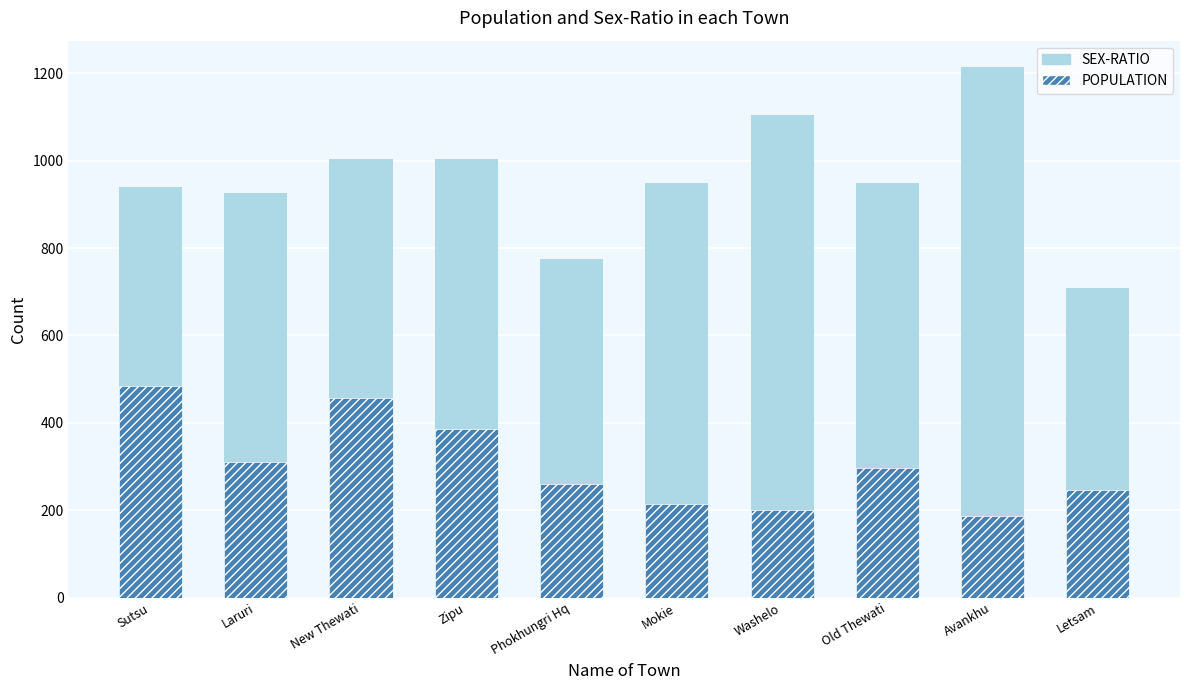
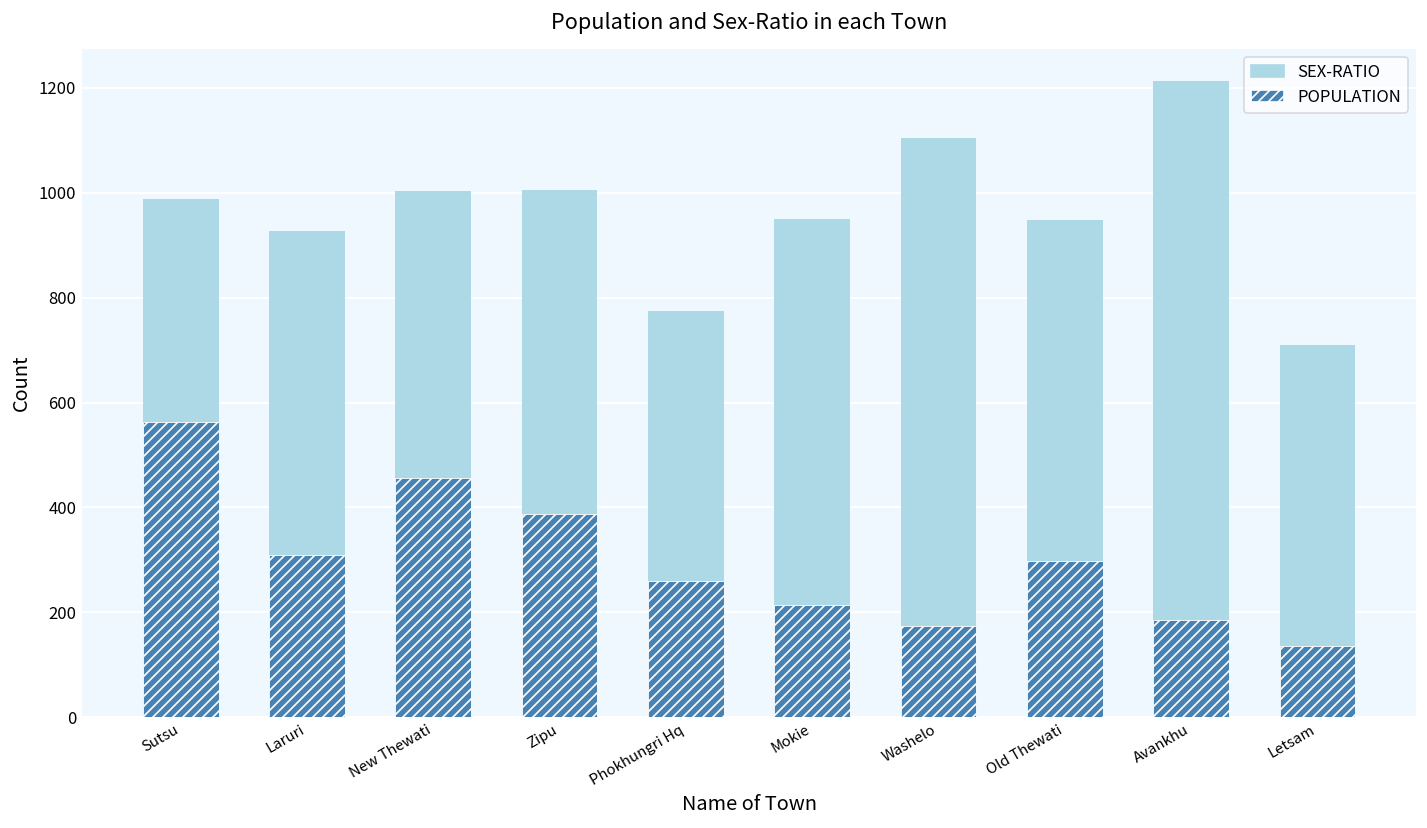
SEX-RATIO, Sutsu: 940 -> 990
POPULATION, Sutsu: 490 -> 560
POPULATION, Washelo: 200 -> 170
POPULATION, Letsam: 250 -> 140
